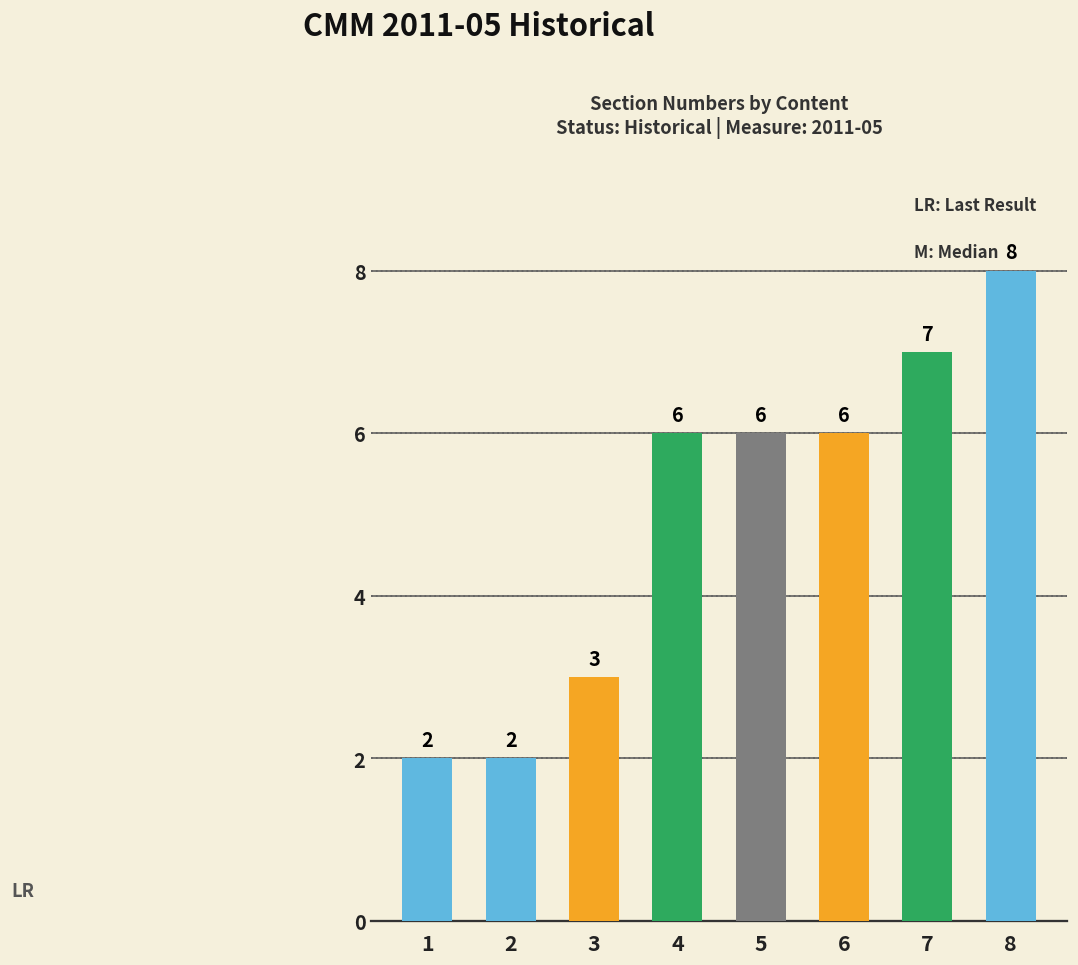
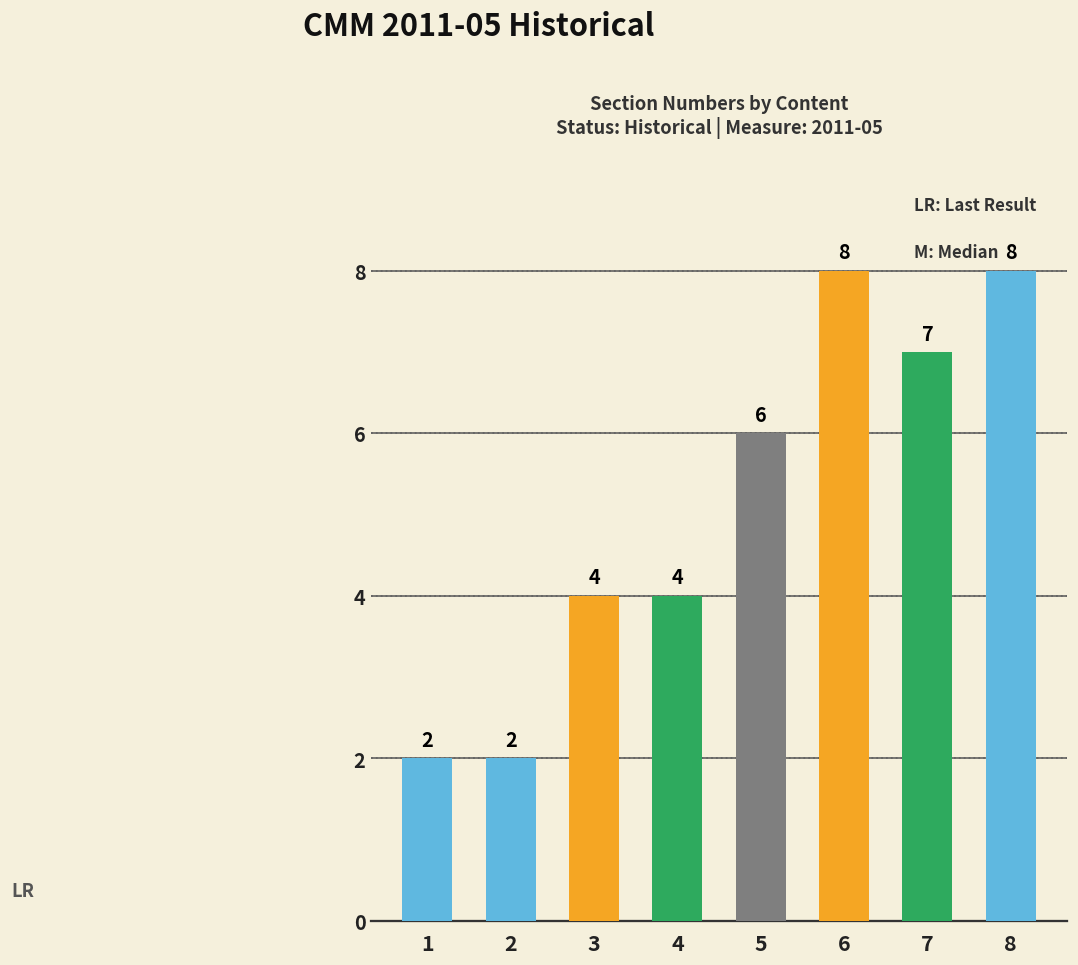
3: 3 -> 4
4: 6 -> 4
6: 6 -> 8
